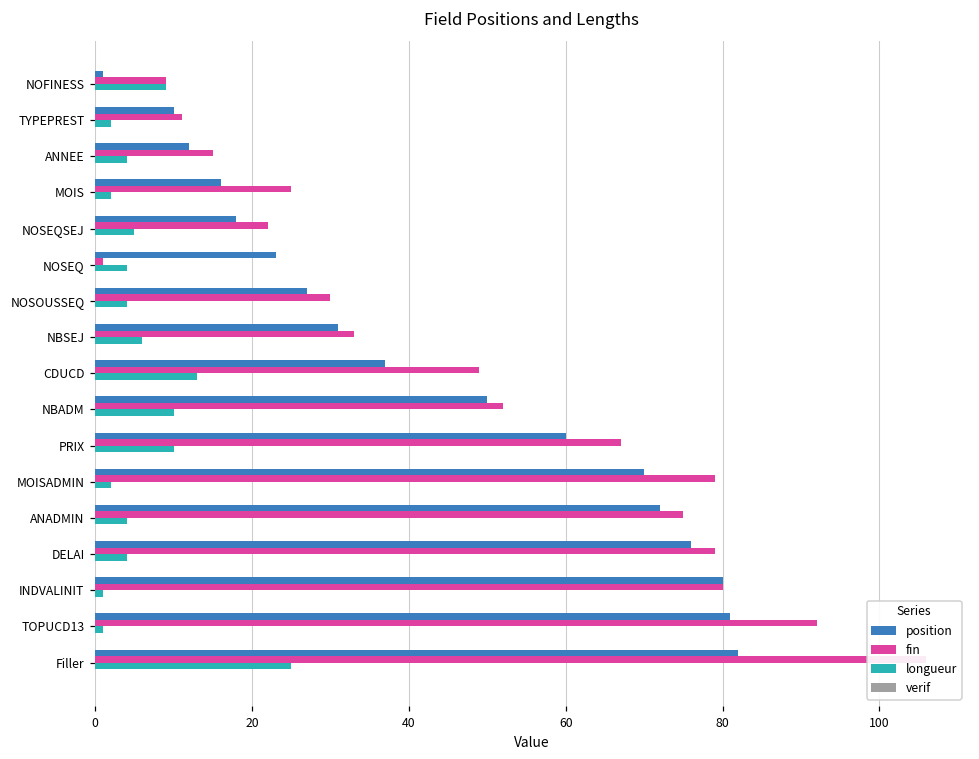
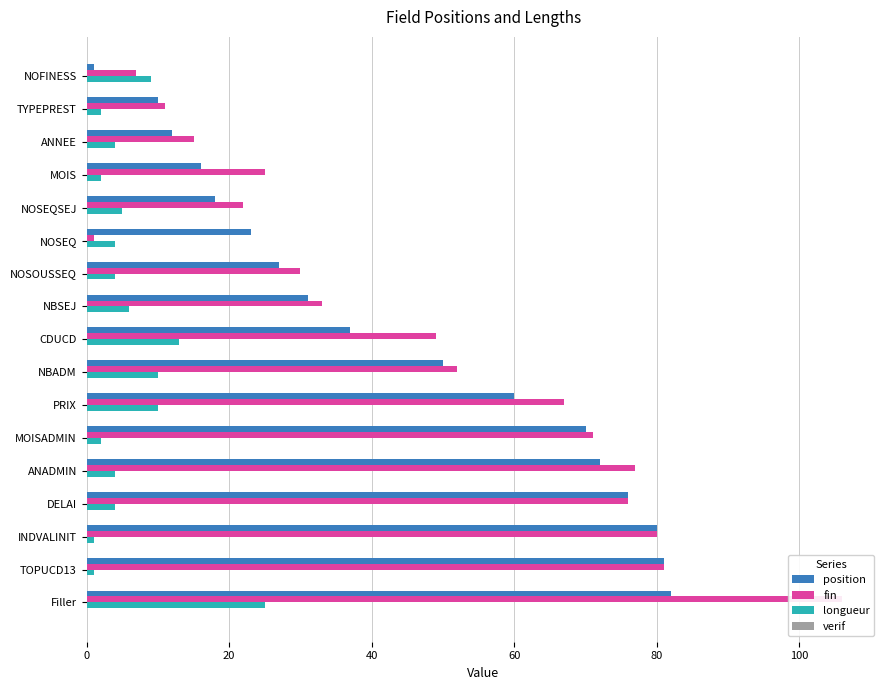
fin, NOFINESS: 9 -> 7
fin, MOISADMIN: 79 -> 71
fin, ANADMIN: 75 -> 77
fin, DELAI: 79 -> 76
fin, TOPUCD13: 92 -> 81
